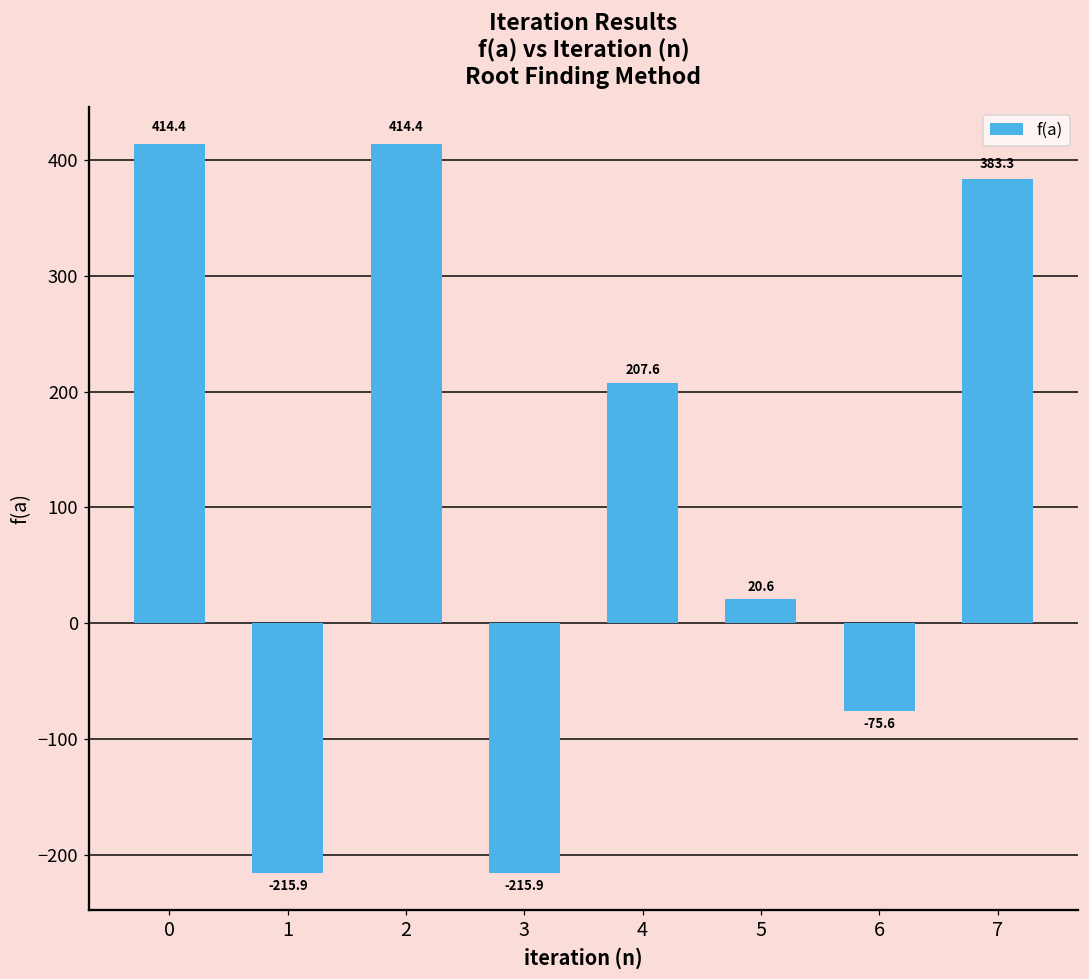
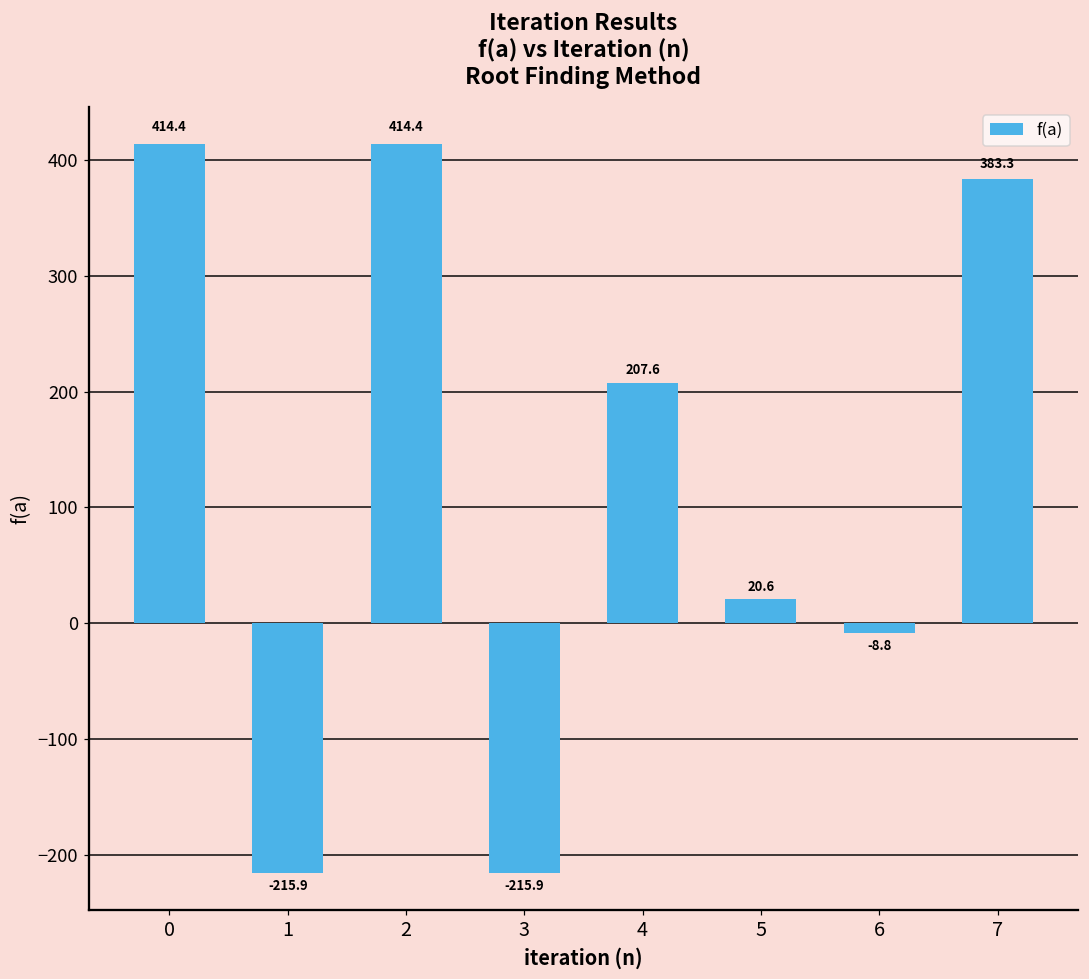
6: -75.6 -> -8.8
